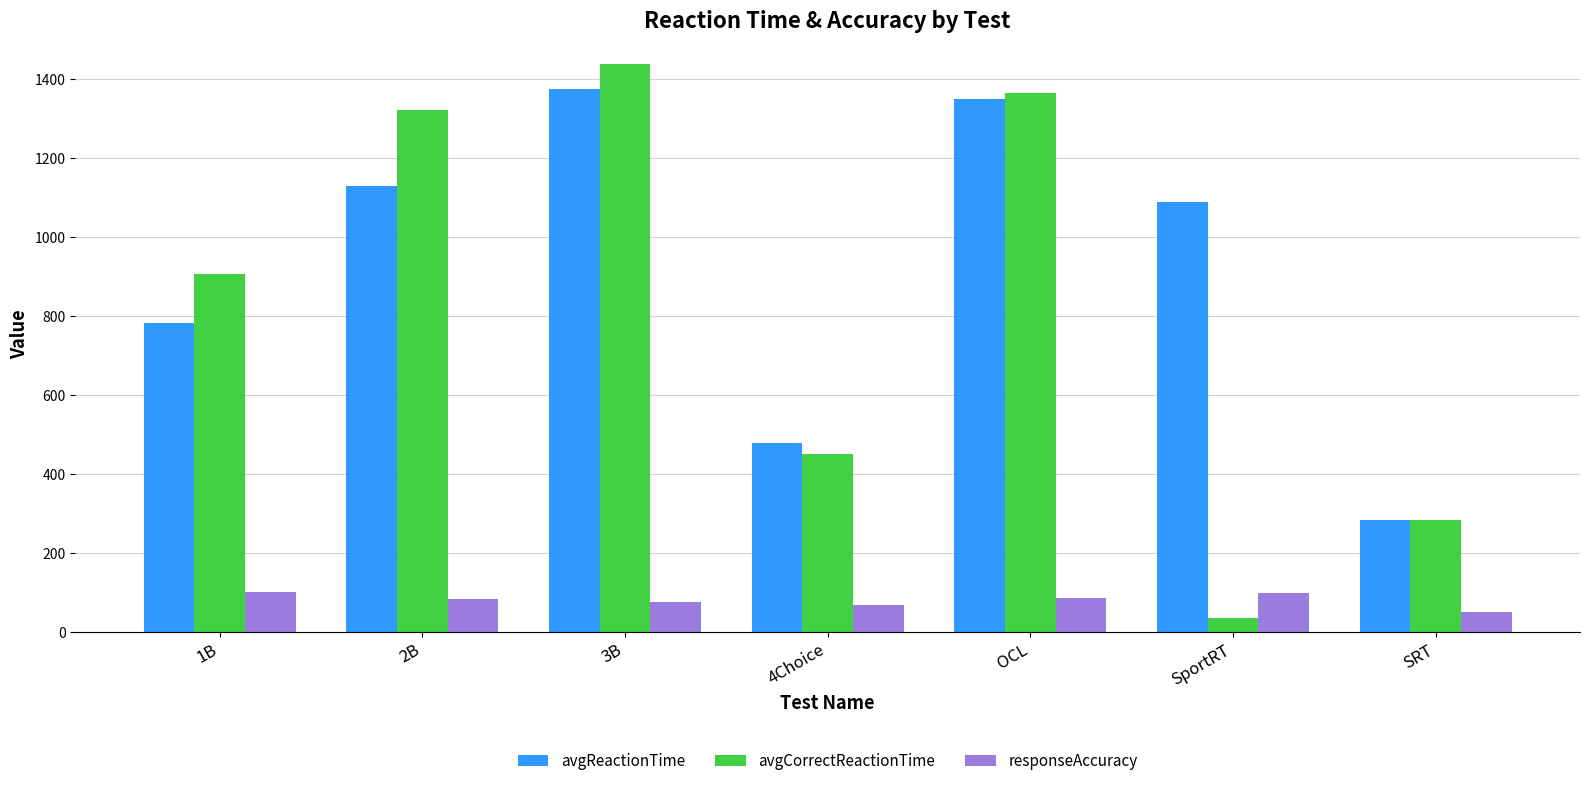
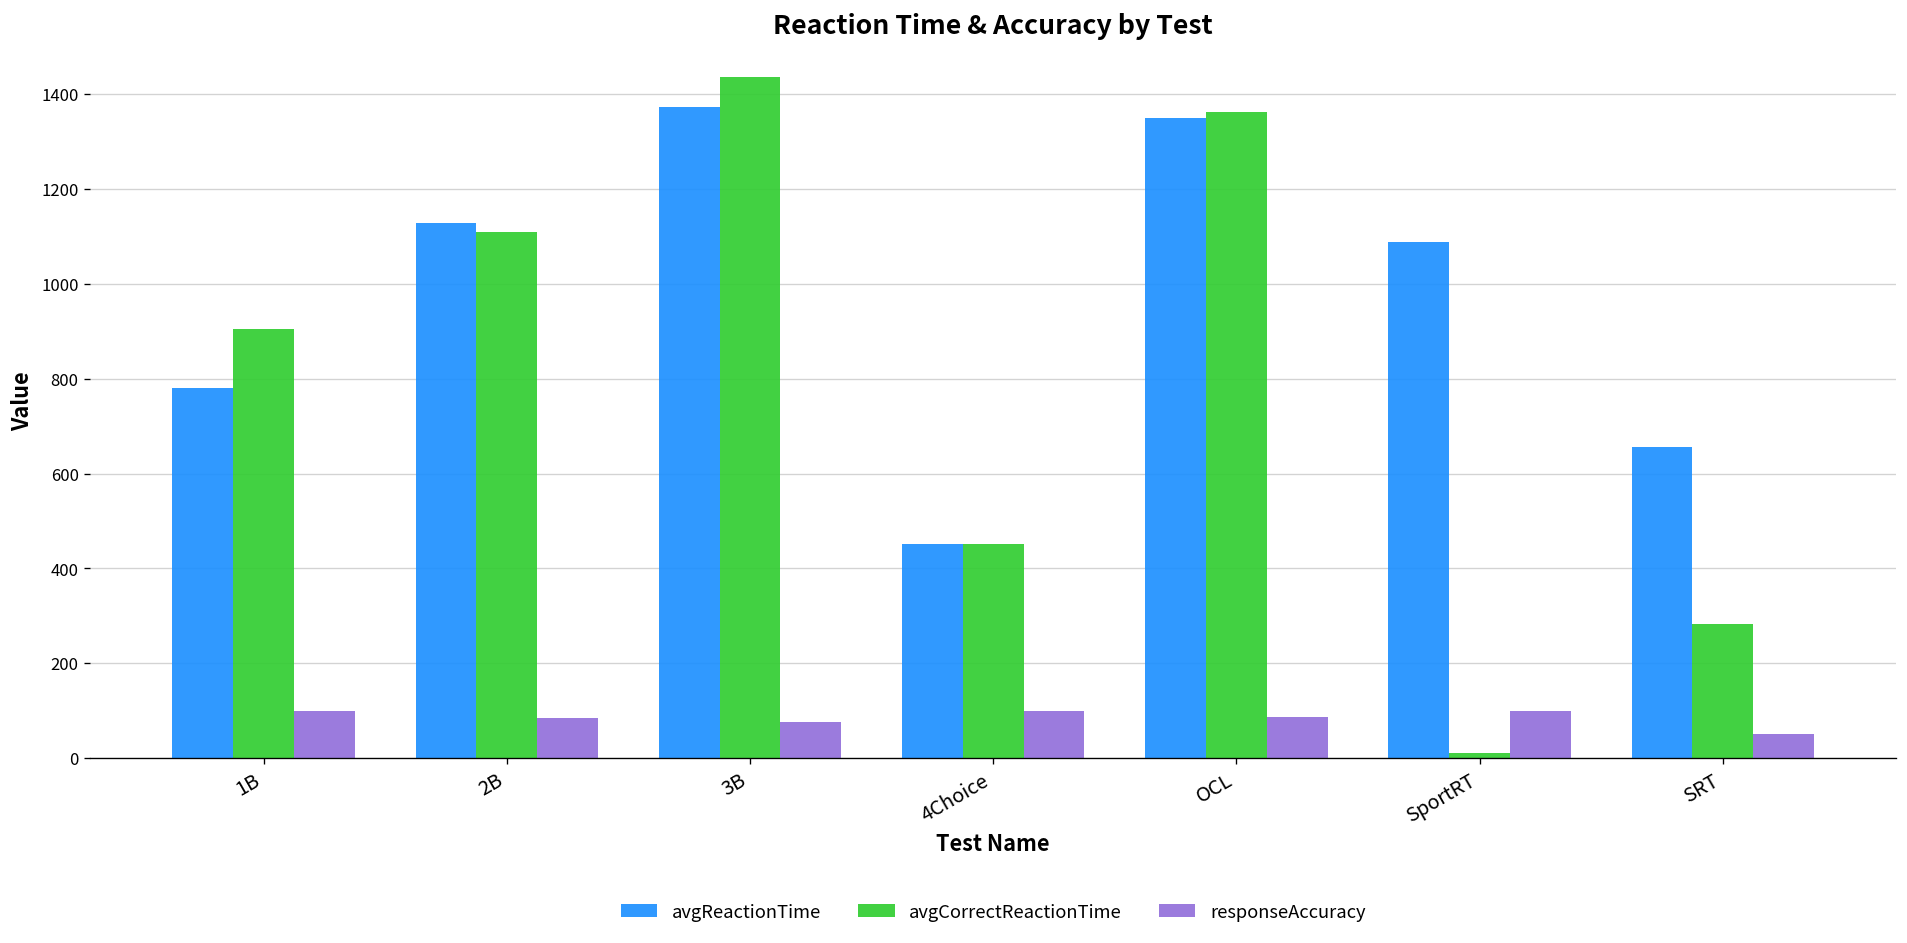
avgCorrectReactionTime, 2B: 1320 -> 1110
avgReactionTime, 4Choice: 480 -> 450
responseAccuracy, 4Choice: 70 -> 100
avgCorrectReactionTime, SportRT: 30 -> 10
avgReactionTime, SRT: 280 -> 660
